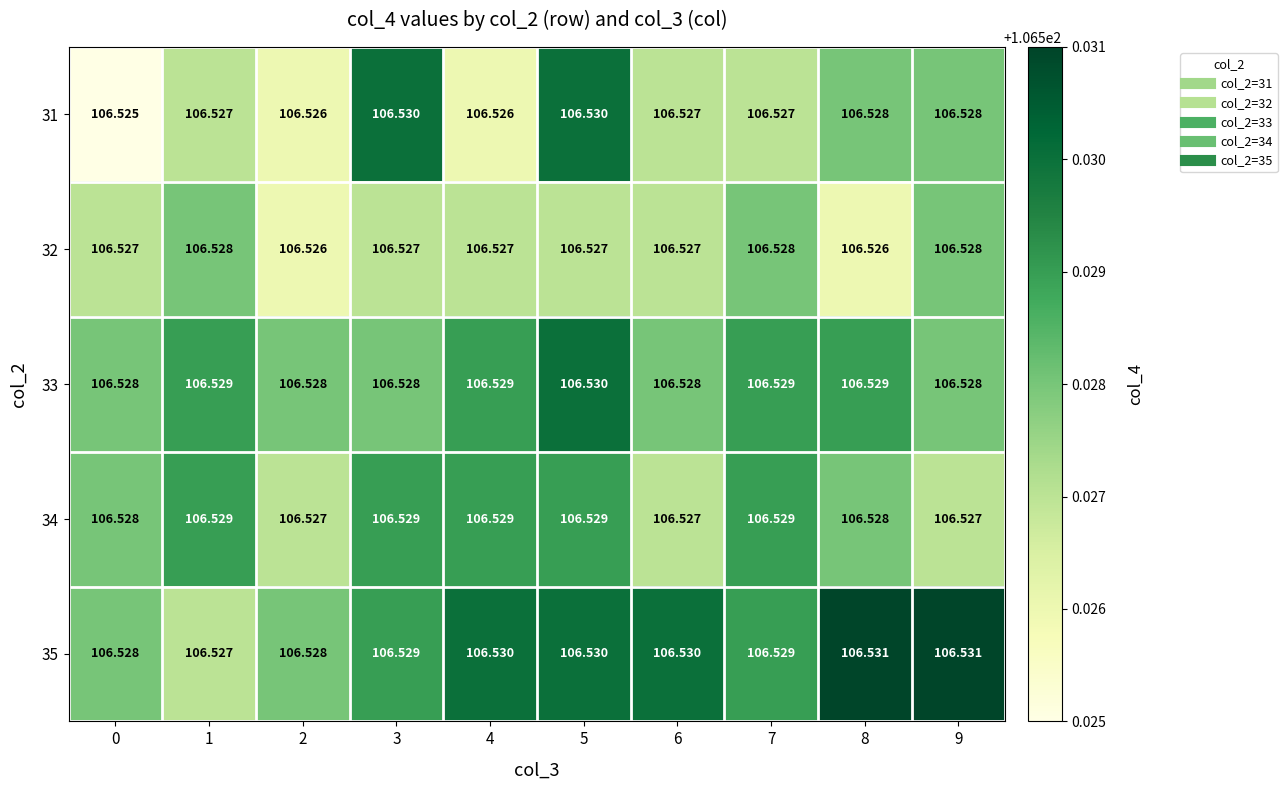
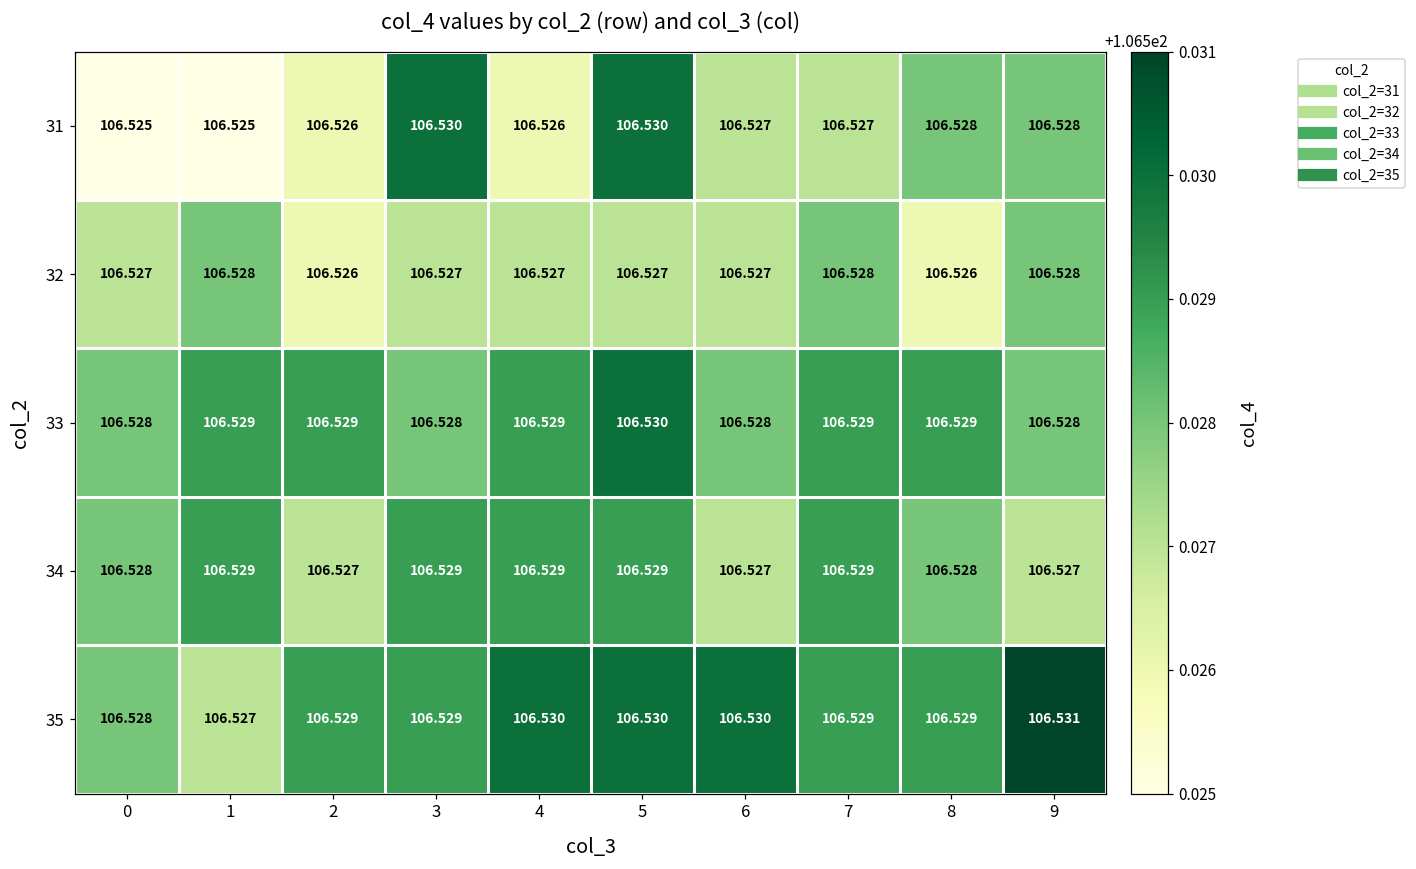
31, 1: 106.527 -> 106.525
33, 2: 106.528 -> 106.529
35, 2: 106.528 -> 106.529
35, 8: 106.531 -> 106.529
